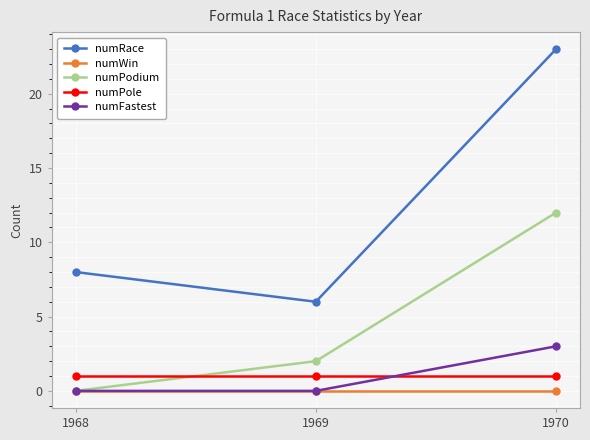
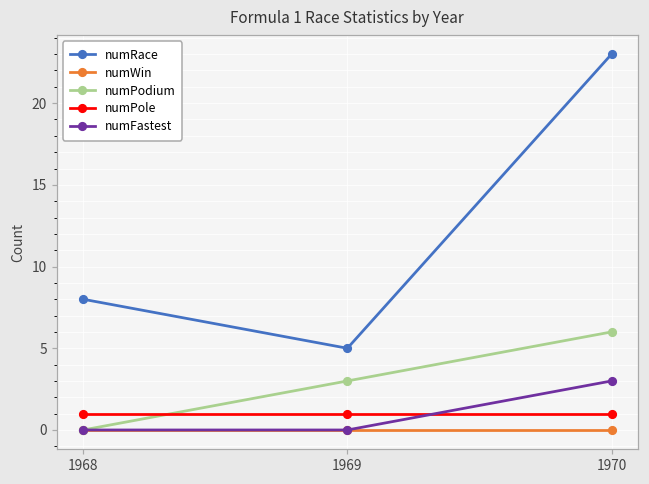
numRace, 1969: 6 -> 5
numPodium, 1969: 2 -> 3
numPodium, 1970: 12 -> 6
